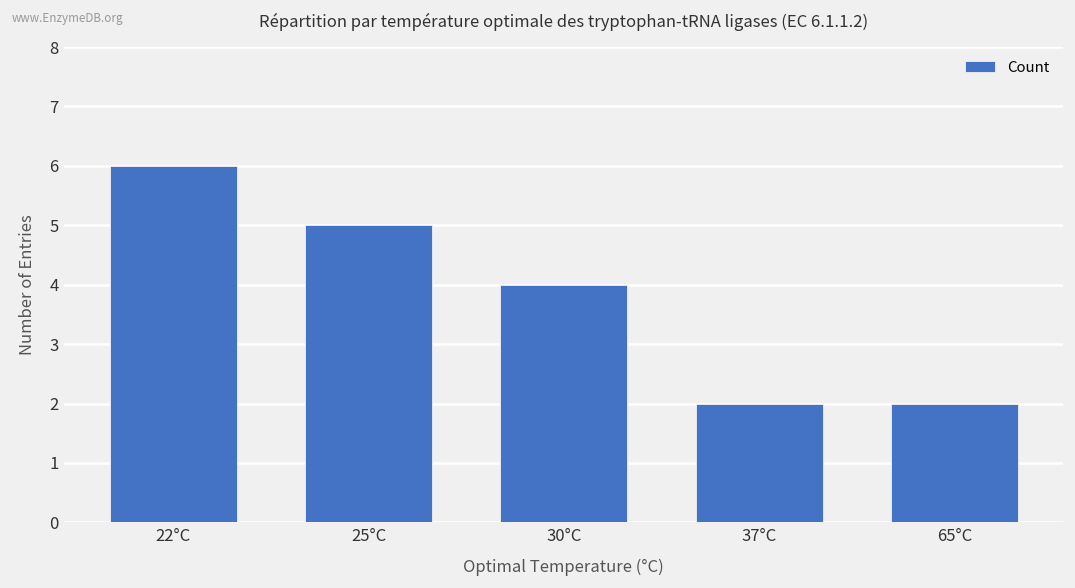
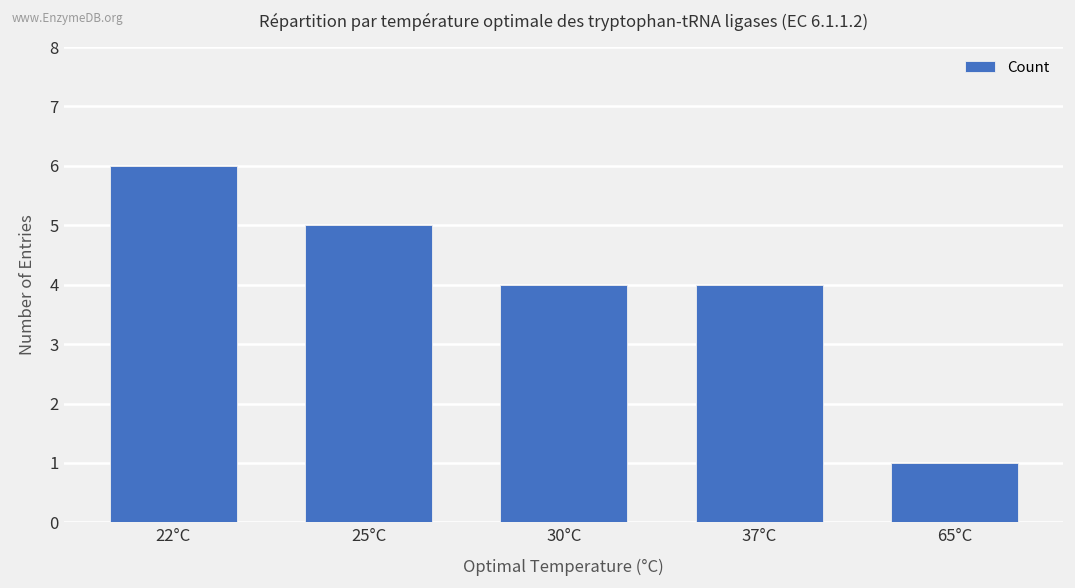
37°C: 2 -> 4
65°C: 2 -> 1
